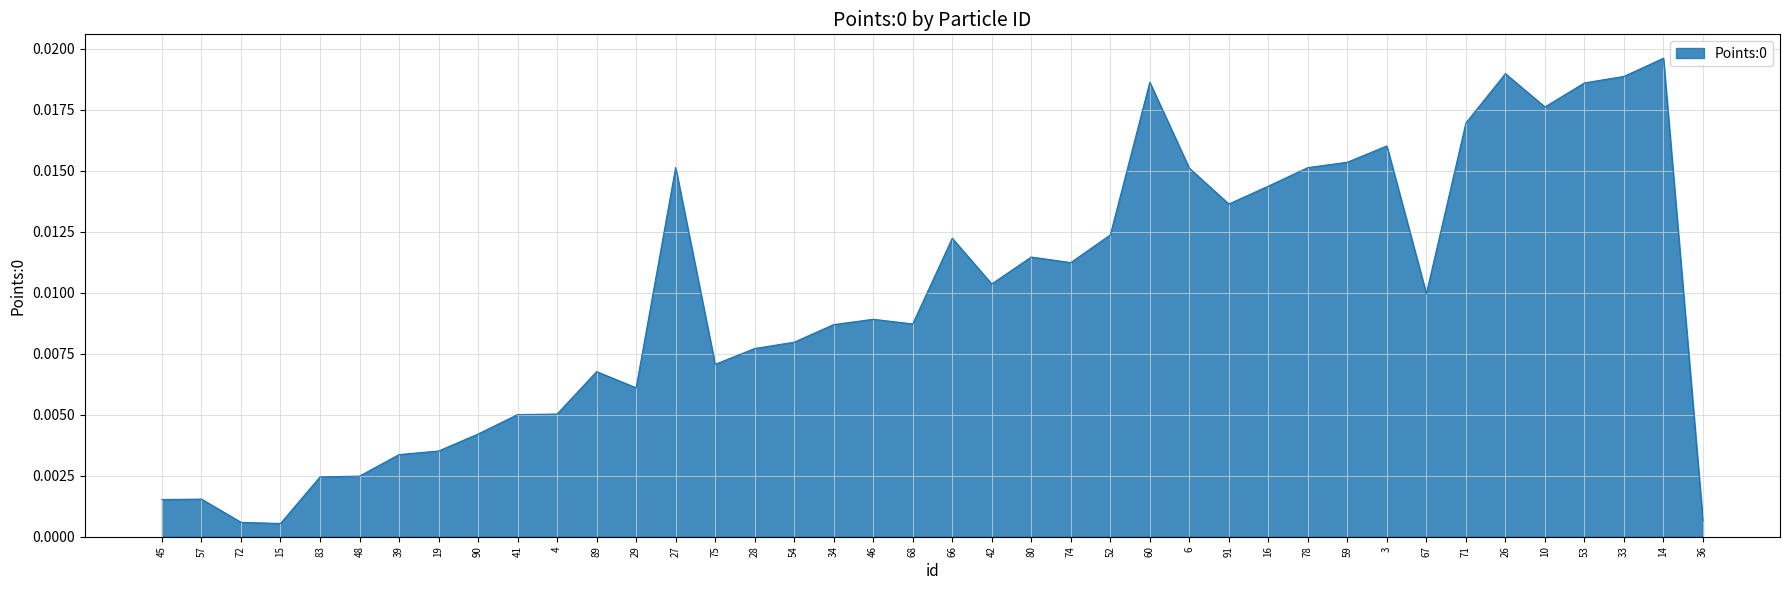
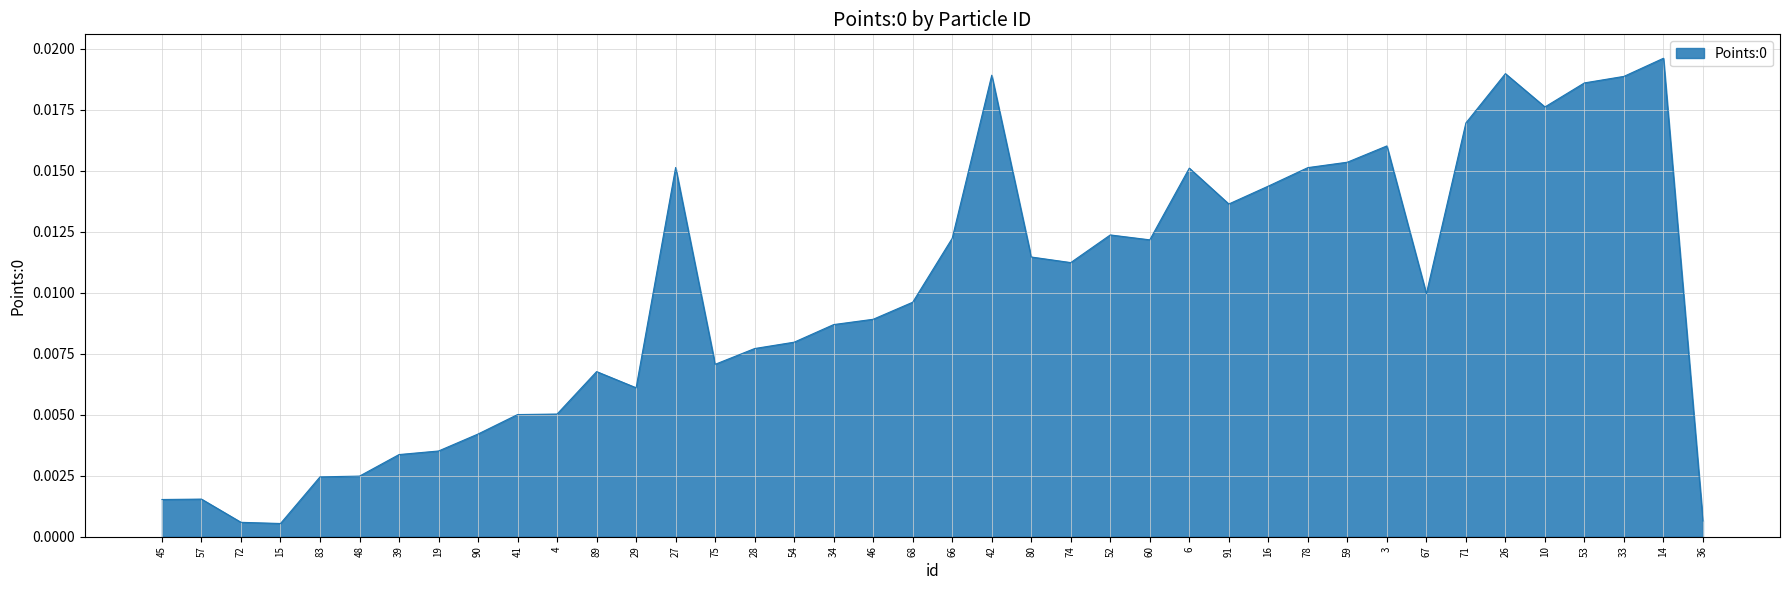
68: 0.0087 -> 0.0096
42: 0.0104 -> 0.0189
60: 0.0186 -> 0.0122
